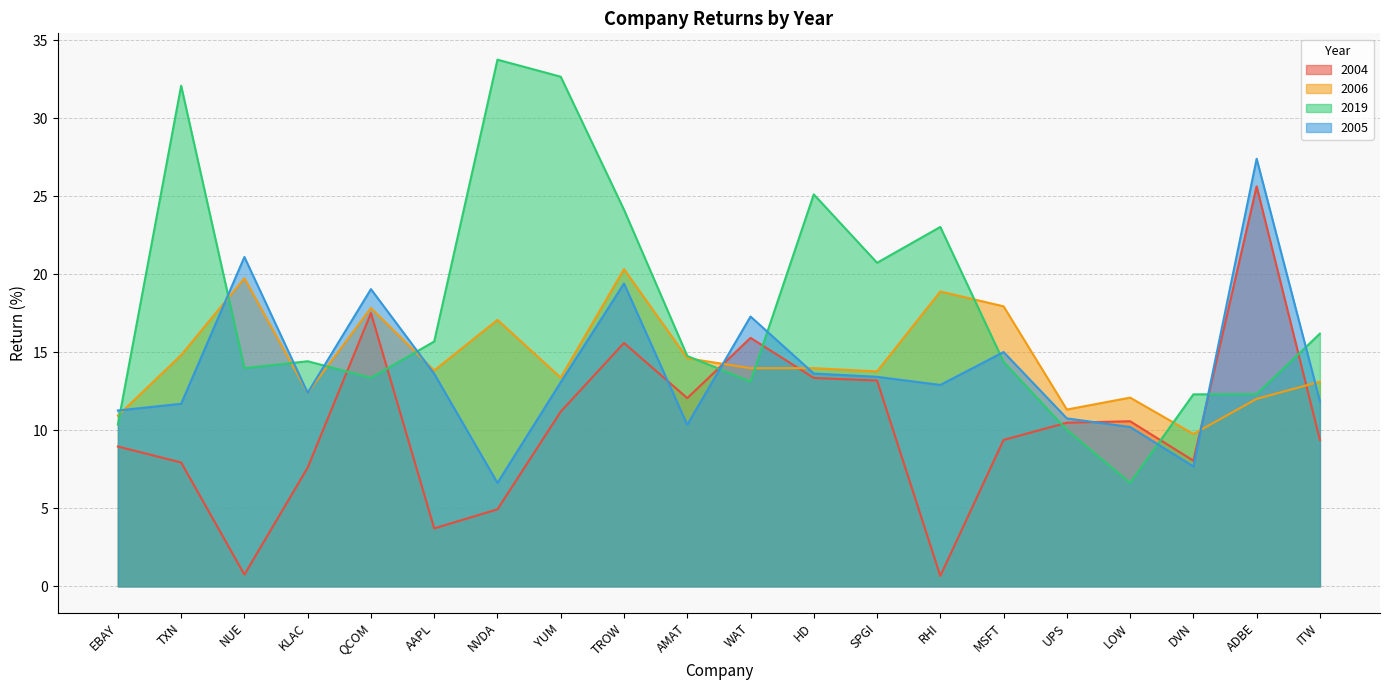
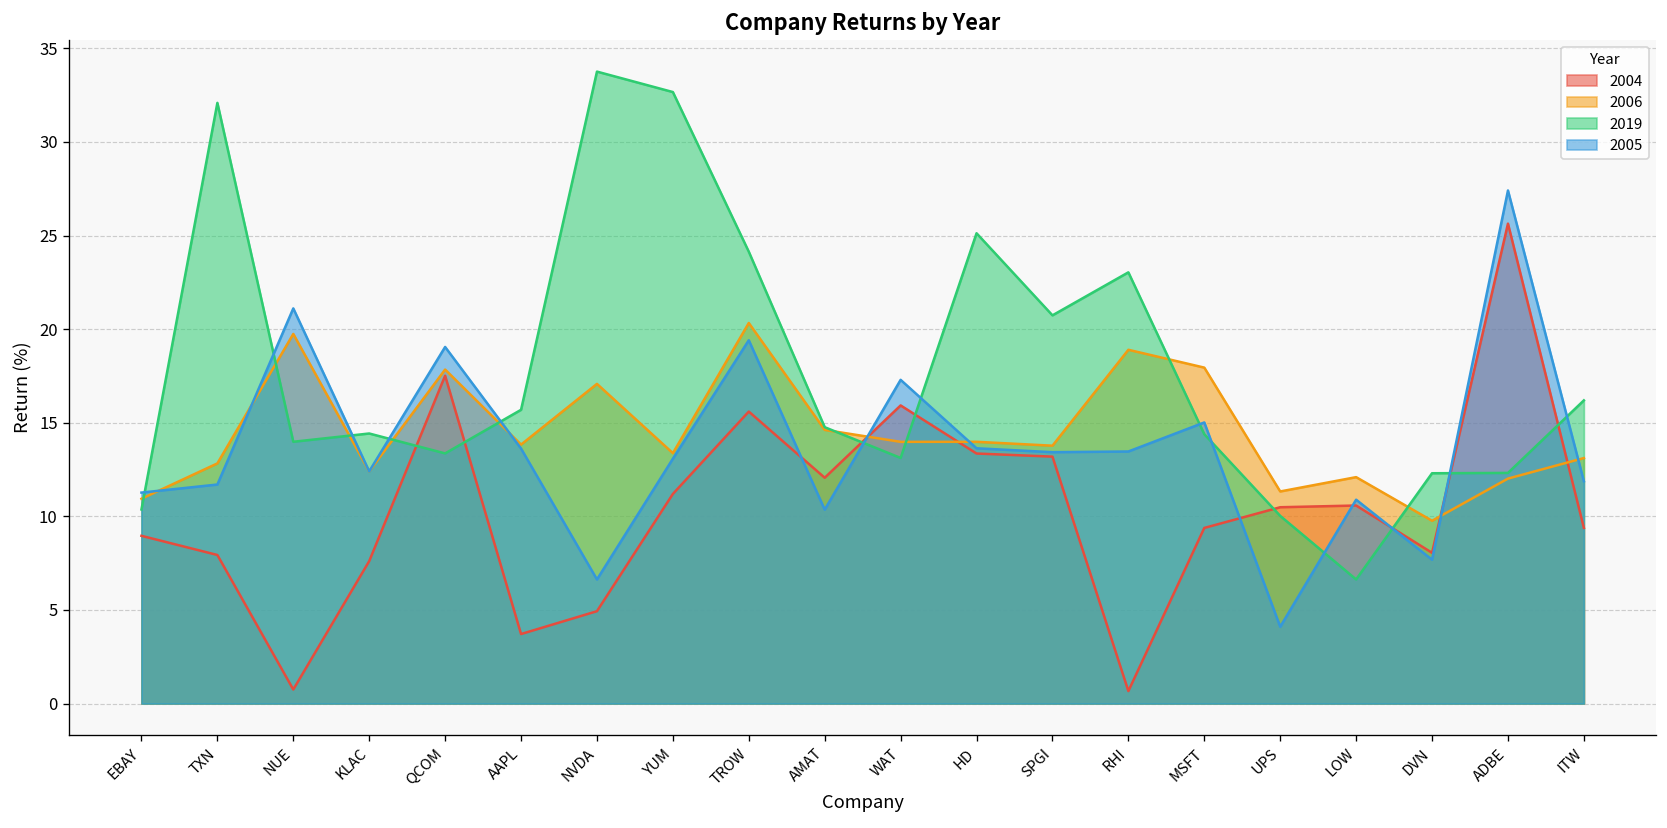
2006, TXN: 14.8 -> 12.8
2005, RHI: 12.9 -> 13.5
2005, UPS: 10.8 -> 4.1
2005, LOW: 10.2 -> 10.9
